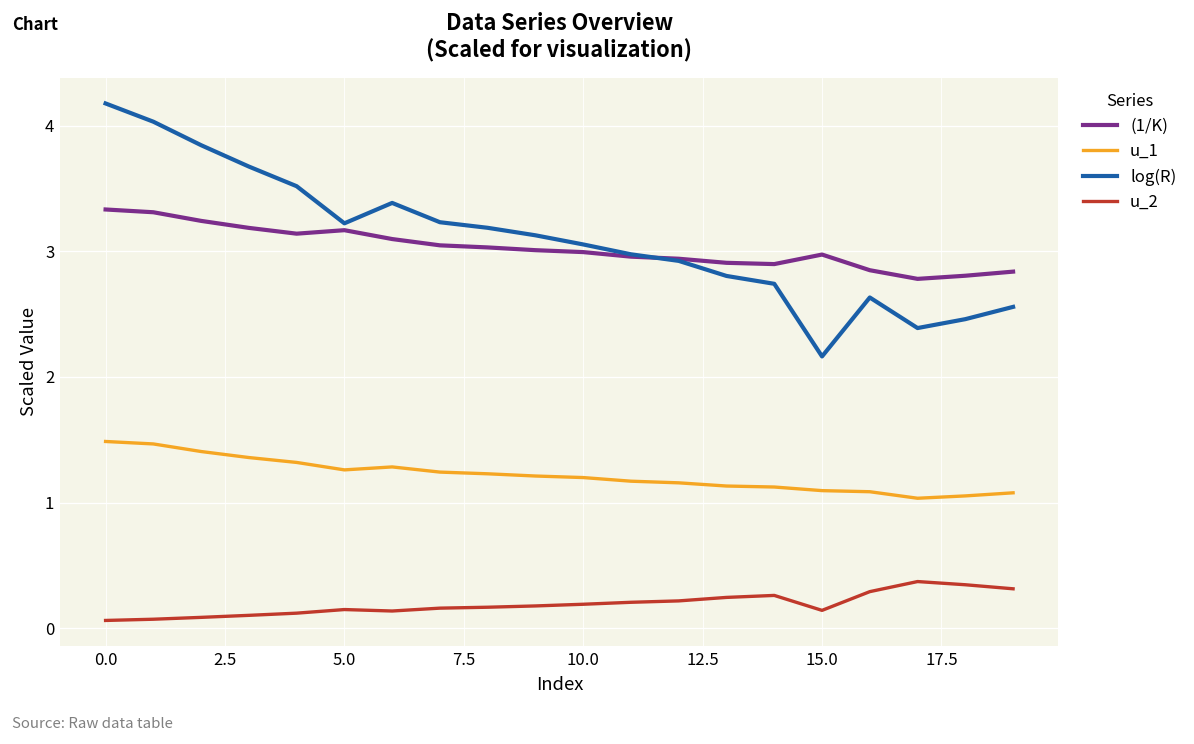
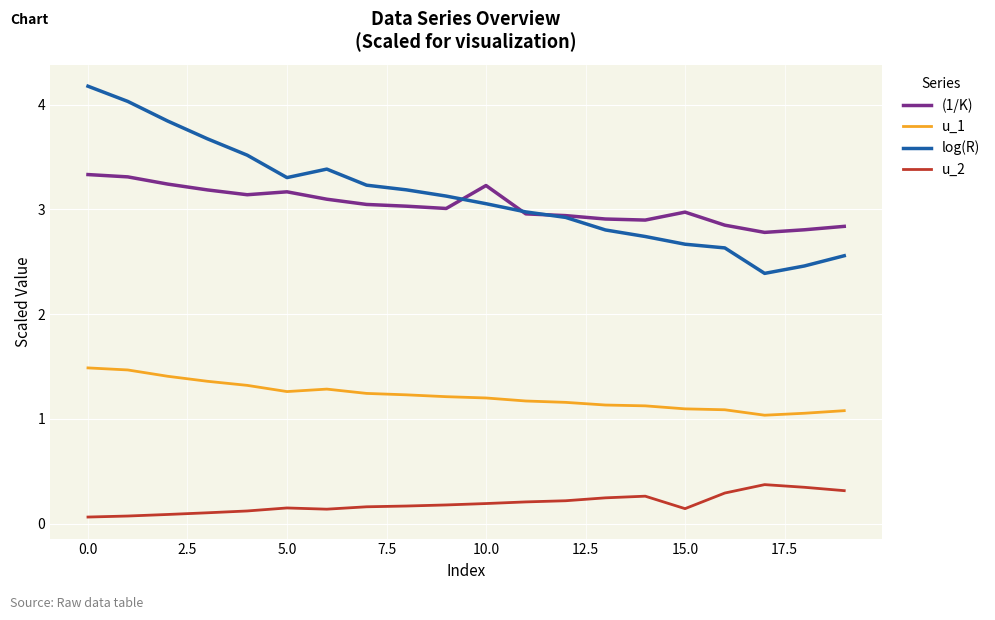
log(R), 5.0: 3.22 -> 3.30
(1/K), 10.0: 2.99 -> 3.23
log(R), 15.0: 2.16 -> 2.67
